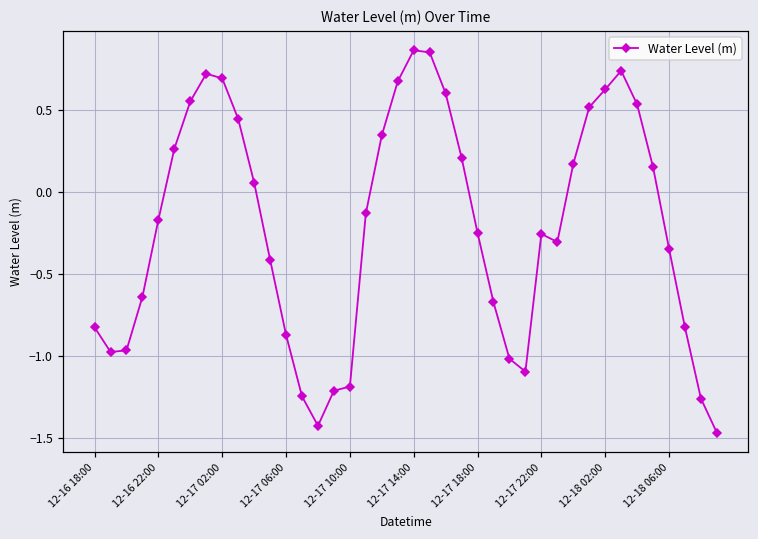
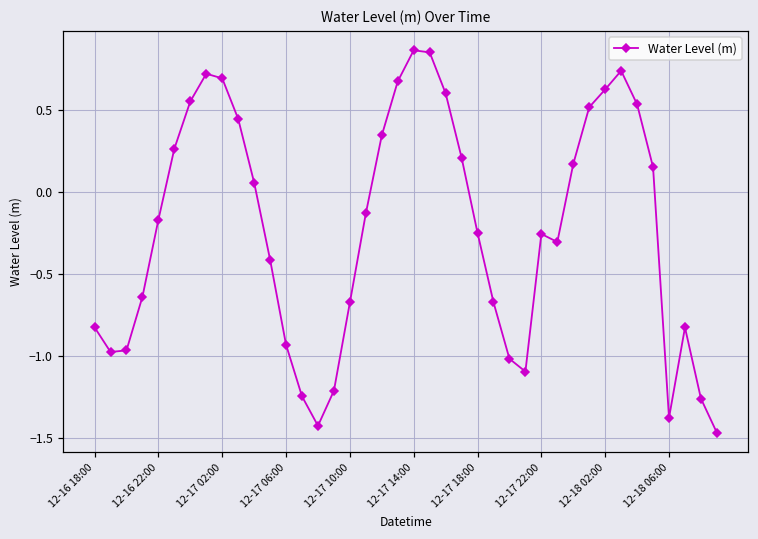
12-17 06:00: -0.87 -> -0.93
12-17 10:00: -1.19 -> -0.67
12-18 06:00: -0.35 -> -1.38
